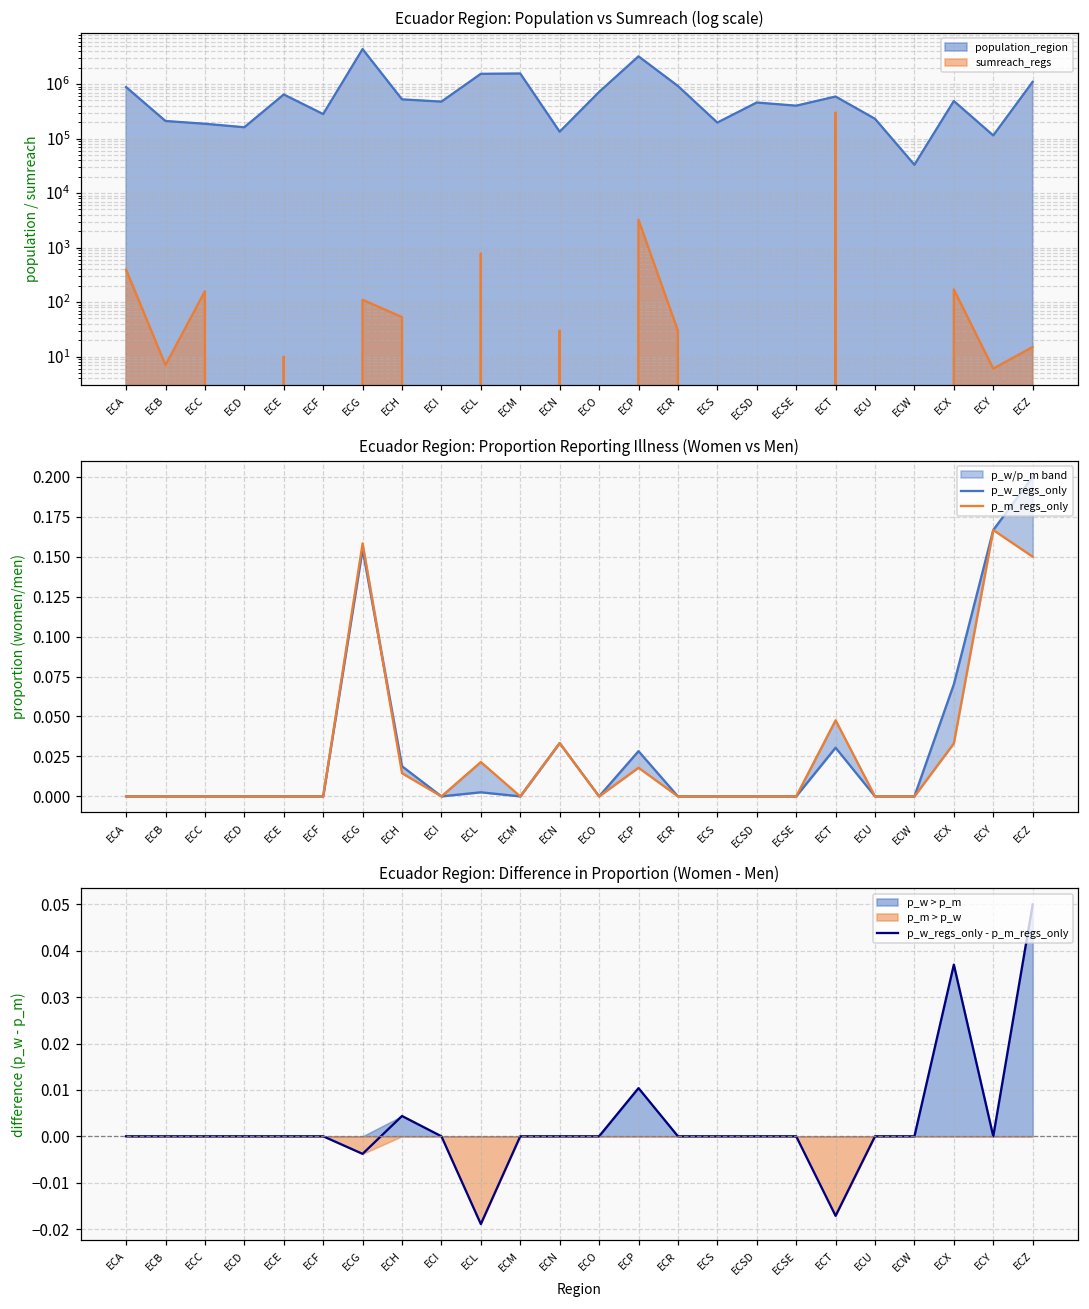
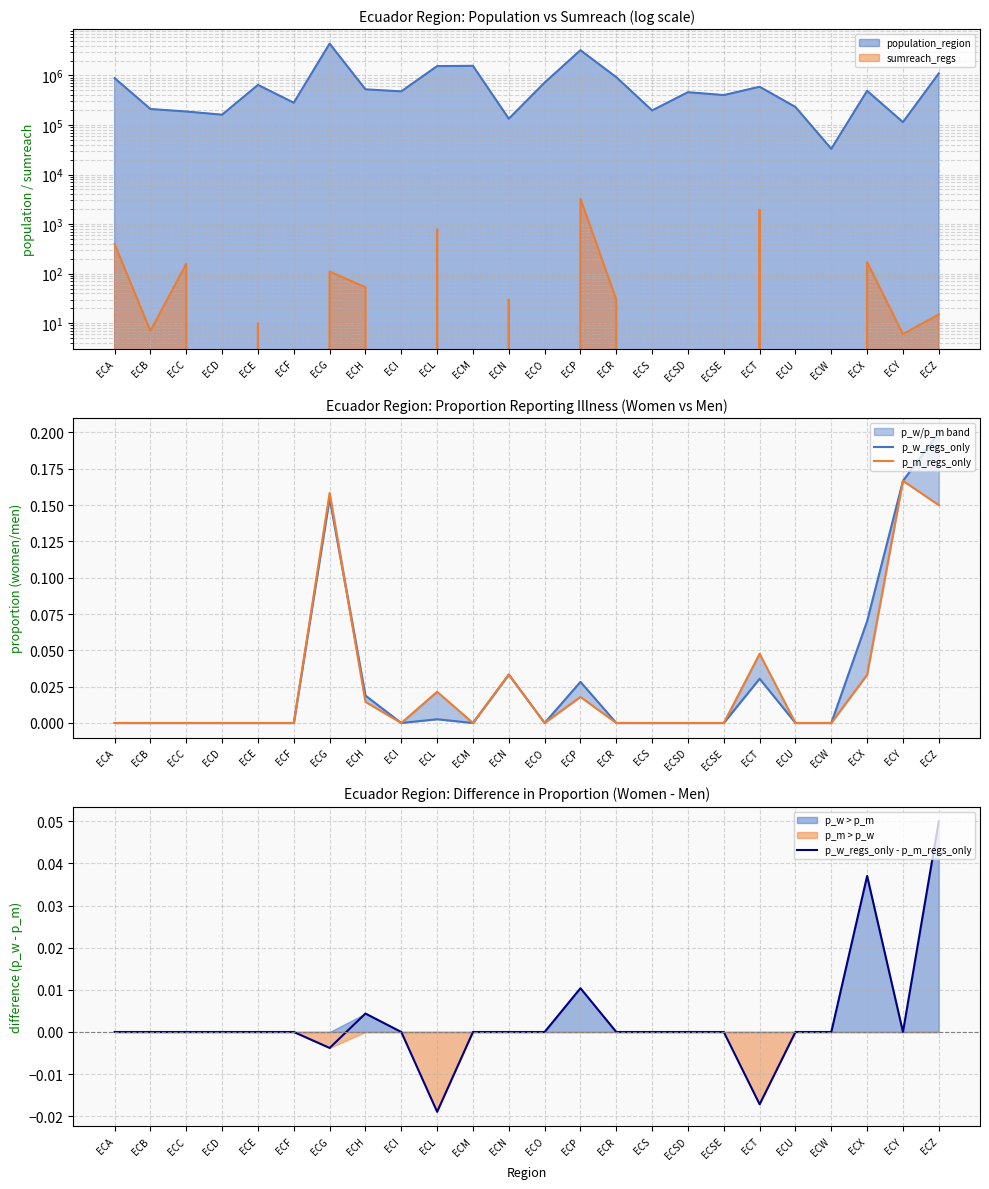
Ecuador Region: Population vs Sumreach (log scale), sumreach_regs, ECT: 300000 -> 1900
